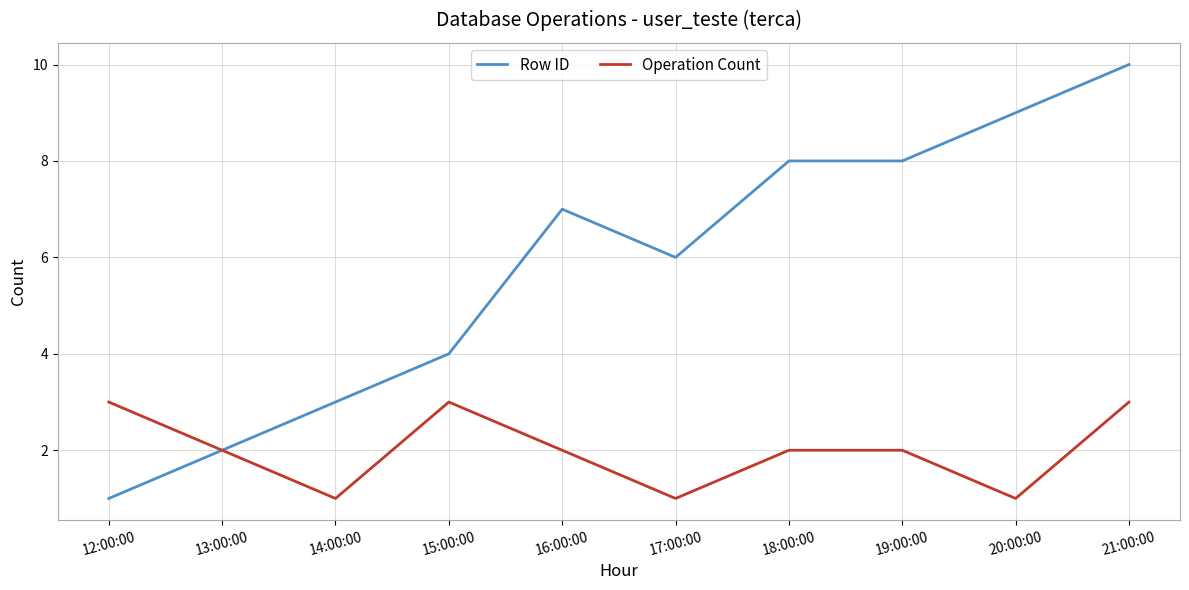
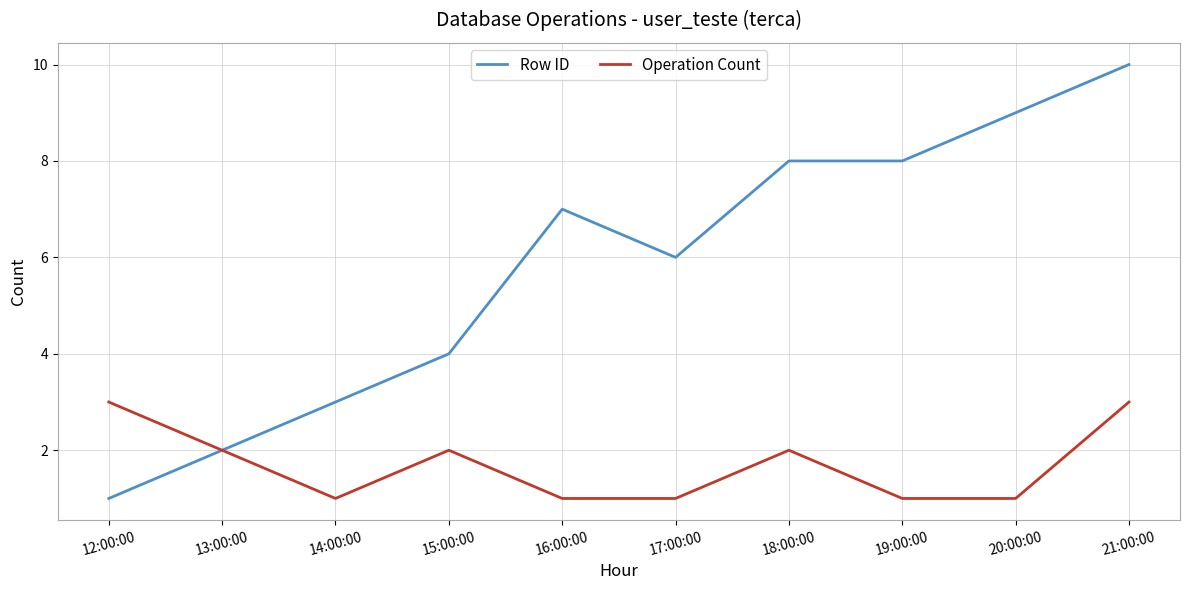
Operation Count, 15:00:00: 3 -> 2
Operation Count, 16:00:00: 2 -> 1
Operation Count, 19:00:00: 2 -> 1
